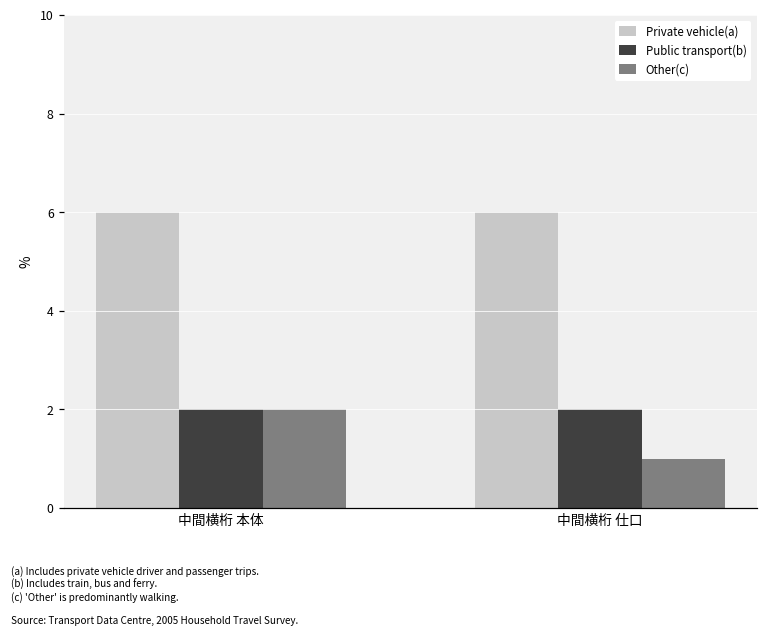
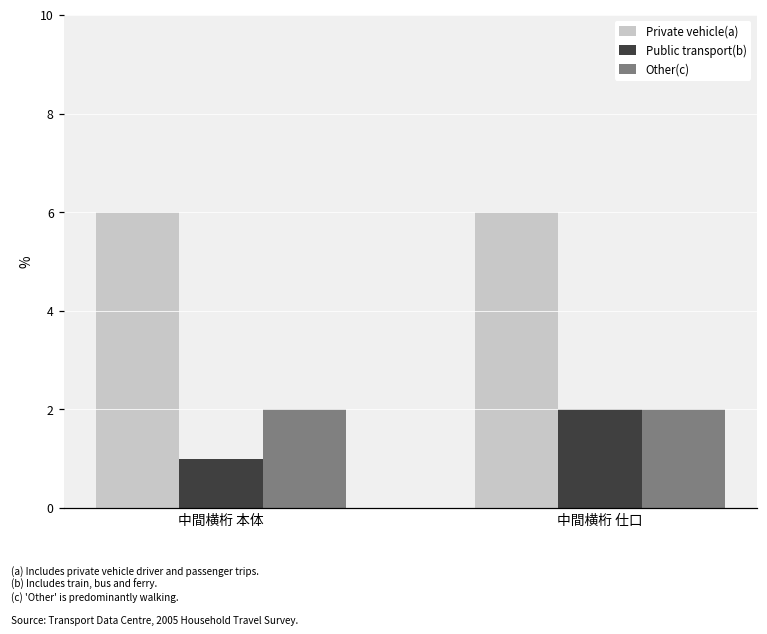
Public transport(b), 中間横桁 本体: 2 -> 1
Other(c), 中間横桁 仕口: 1 -> 2
